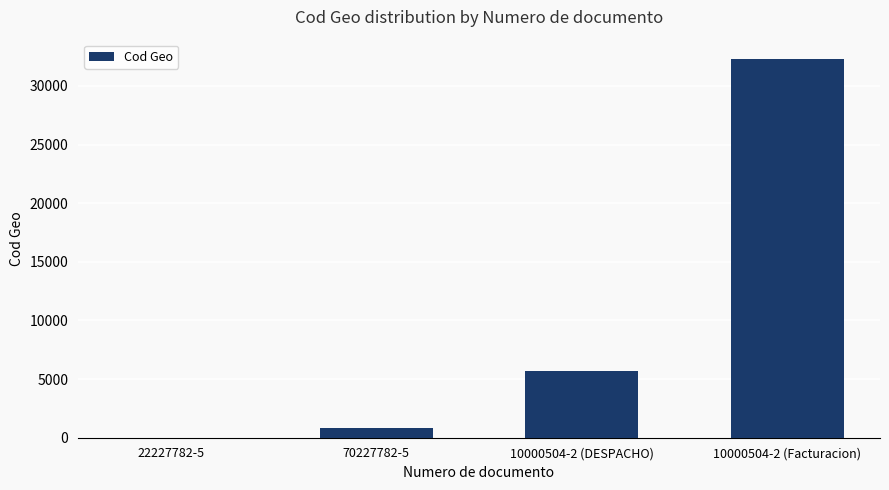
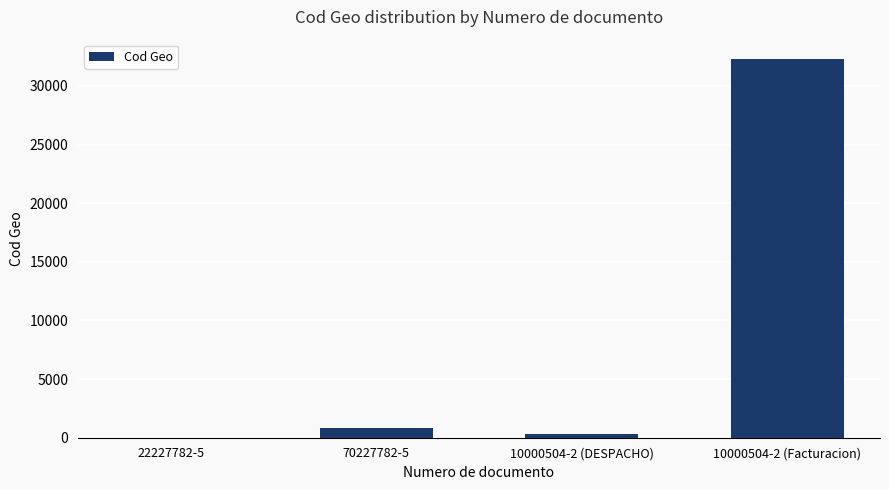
10000504-2 (DESPACHO): 5700 -> 300
